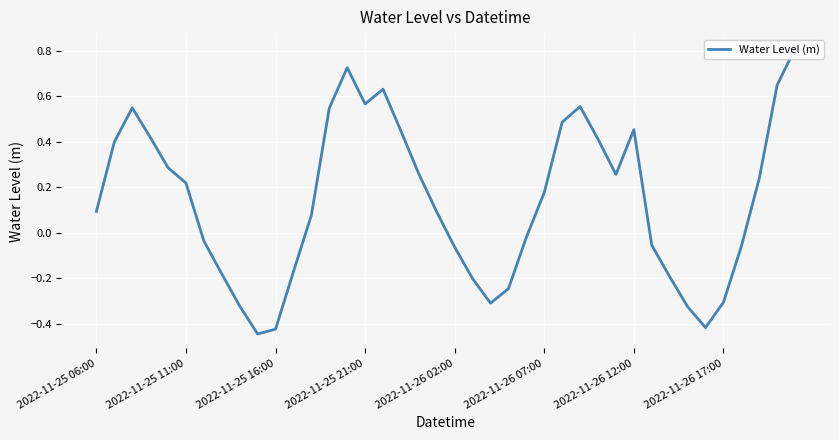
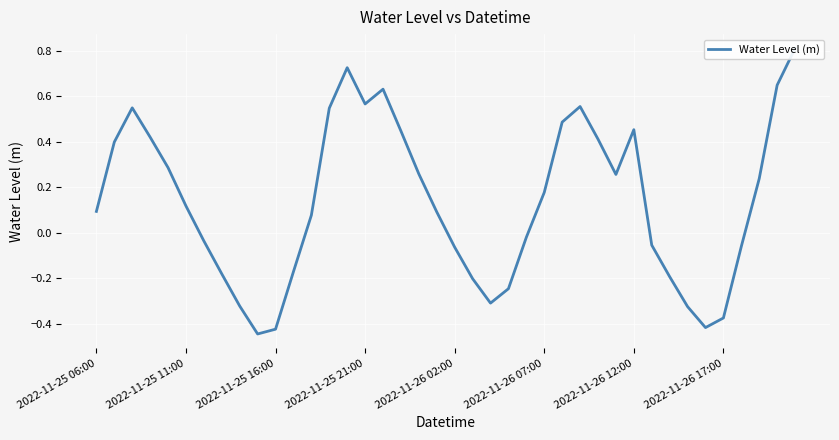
2022-11-25 11:00: 0.22 -> 0.12
2022-11-26 17:00: -0.31 -> -0.38
